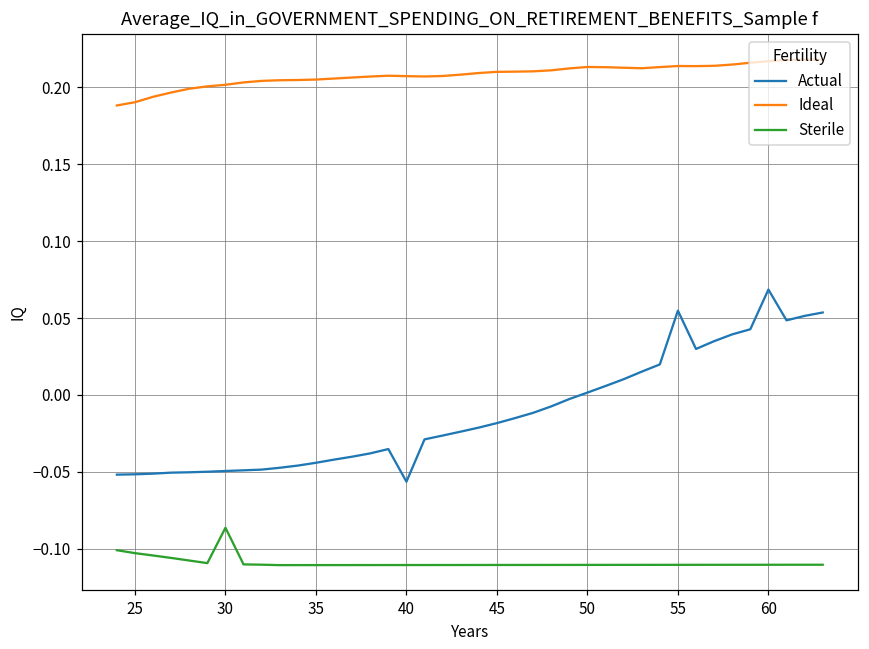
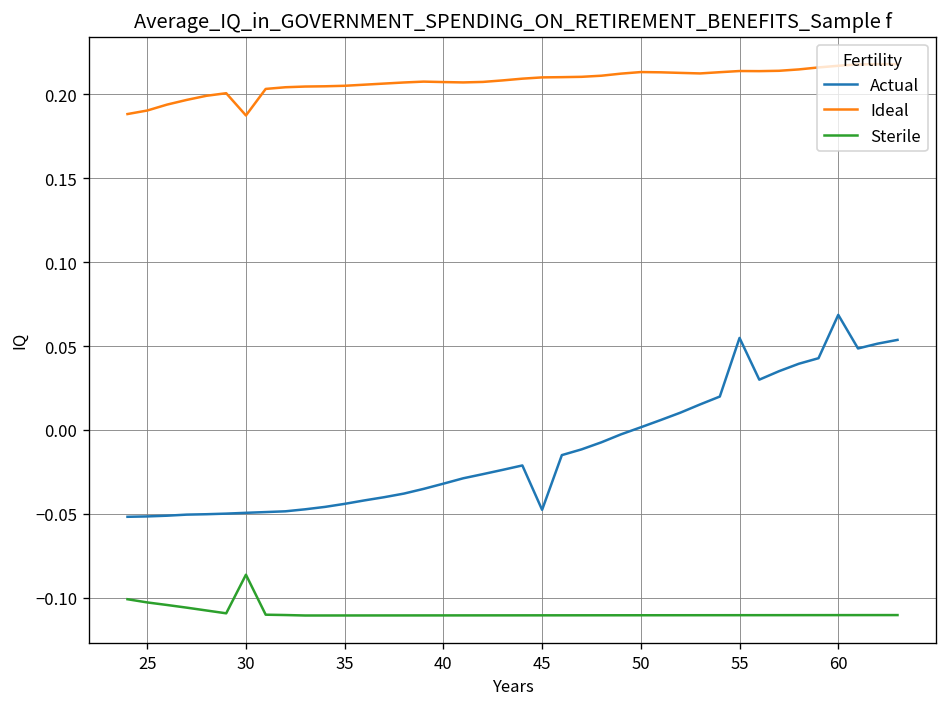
Ideal, 30: 0.202 -> 0.187
Actual, 40: -0.056 -> -0.032
Actual, 45: -0.018 -> -0.048
